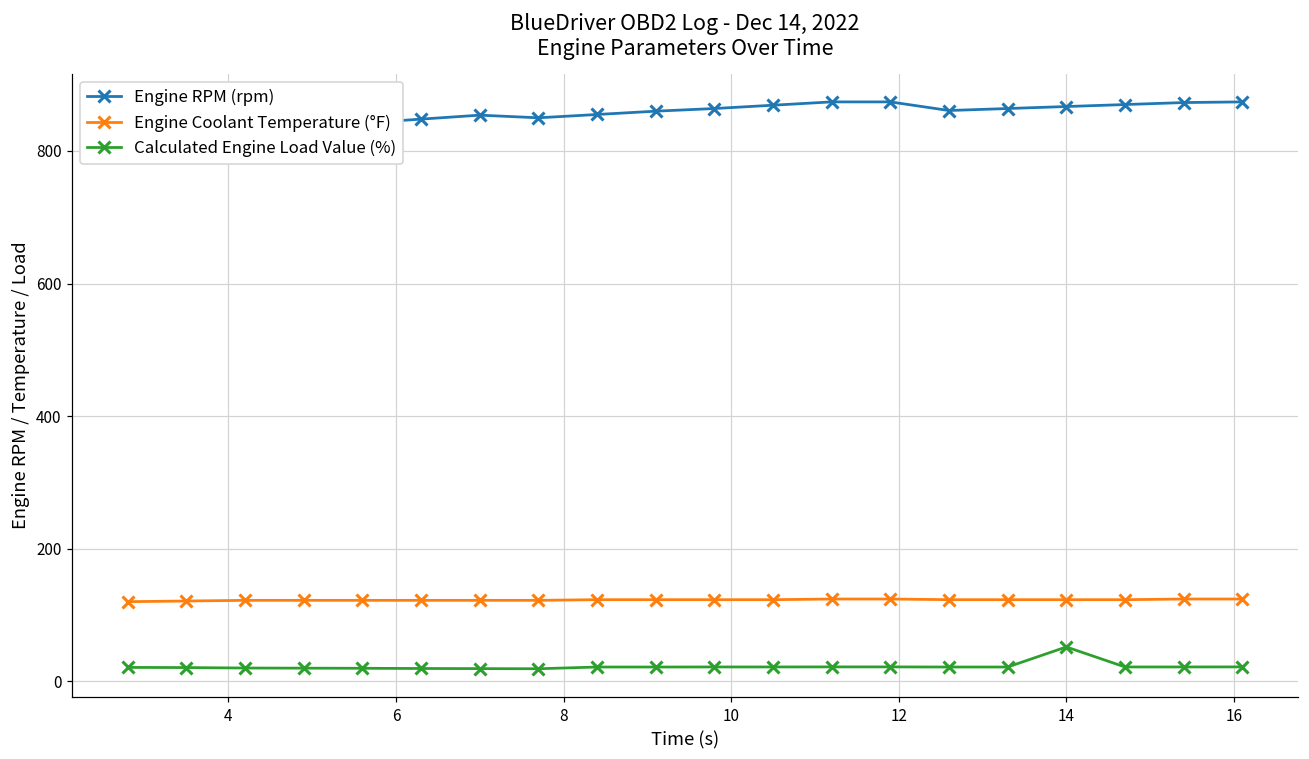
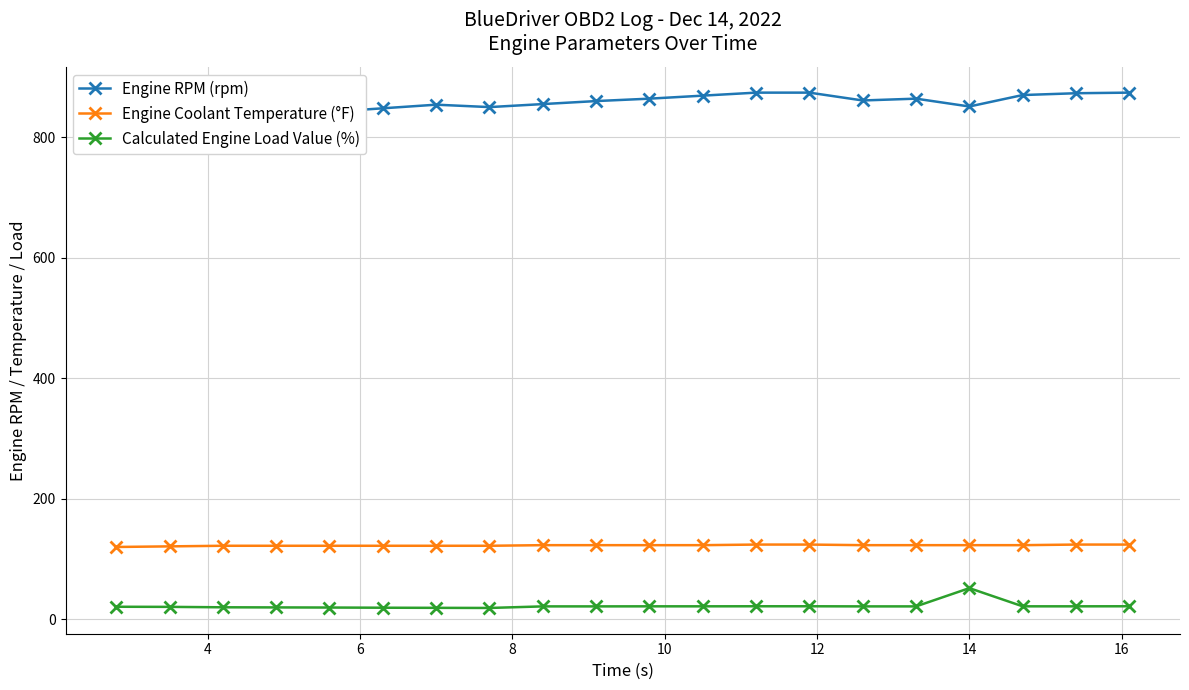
Engine RPM (rpm), 14: 870 -> 850
